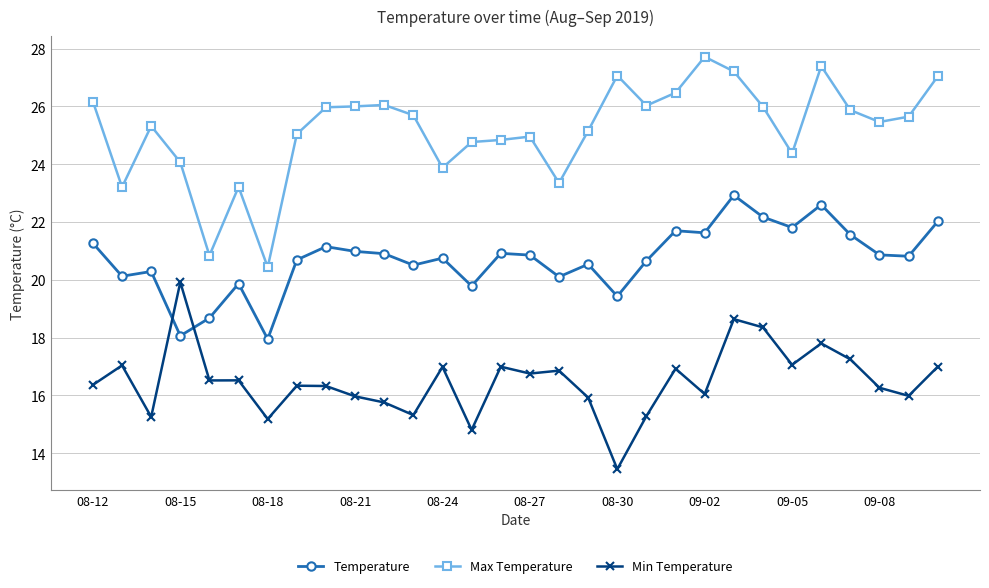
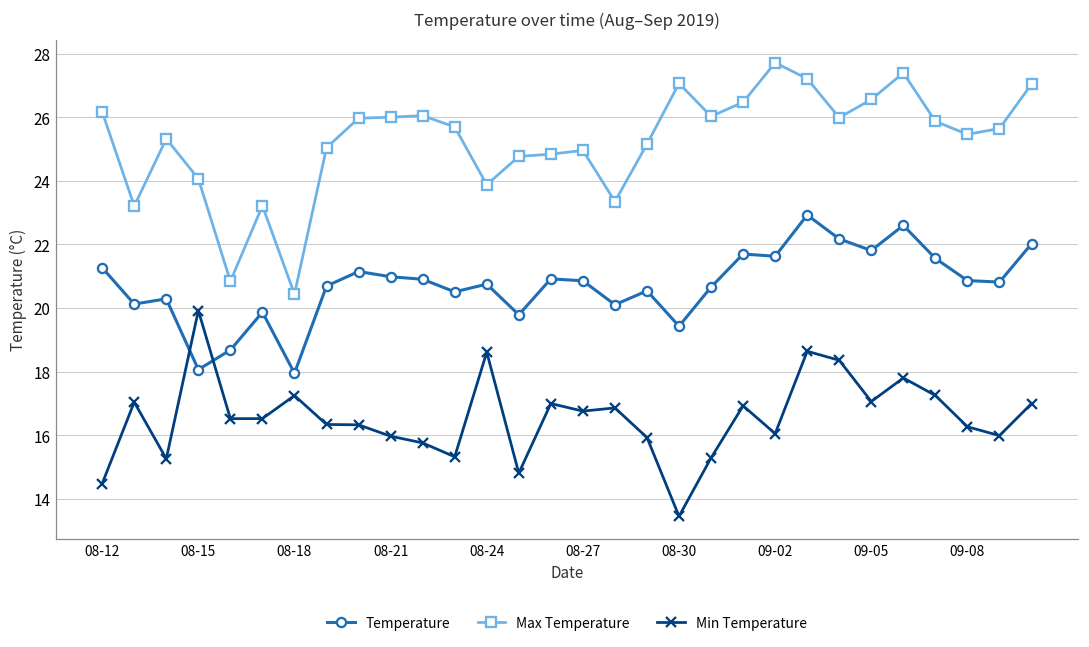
Min Temperature, 08-12: 16.4 -> 14.5
Min Temperature, 08-18: 15.2 -> 17.2
Min Temperature, 08-24: 17.0 -> 18.6
Max Temperature, 09-05: 24.4 -> 26.6
